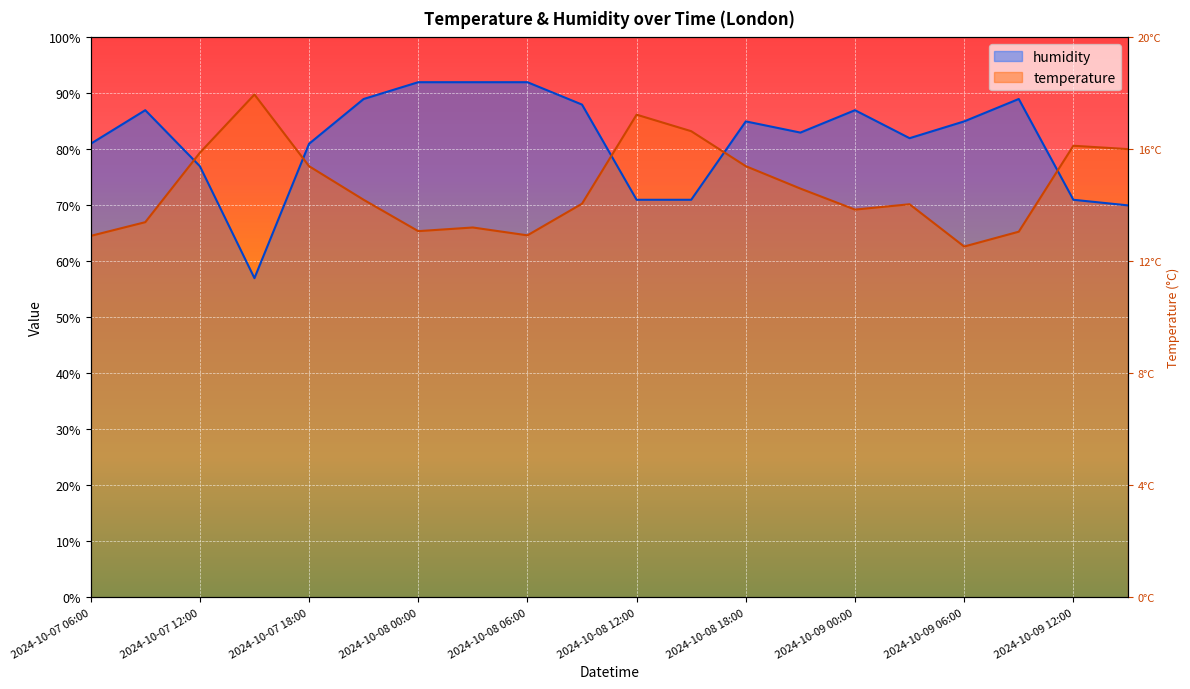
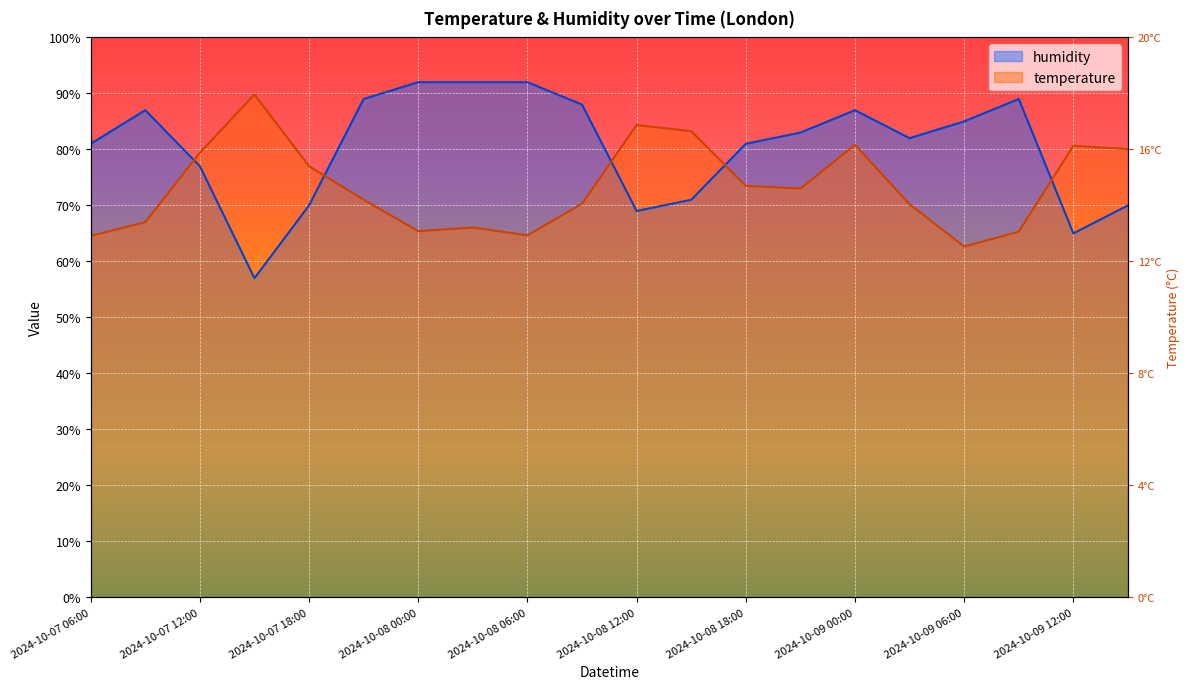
humidity, 2024-10-07 18:00: 81% -> 70%
humidity, 2024-10-08 12:00: 71% -> 69%
temperature, 2024-10-08 12:00: 86% -> 84%
humidity, 2024-10-08 18:00: 85% -> 81%
temperature, 2024-10-08 18:00: 77% -> 74%
temperature, 2024-10-09 00:00: 69% -> 81%
humidity, 2024-10-09 12:00: 71% -> 65%
